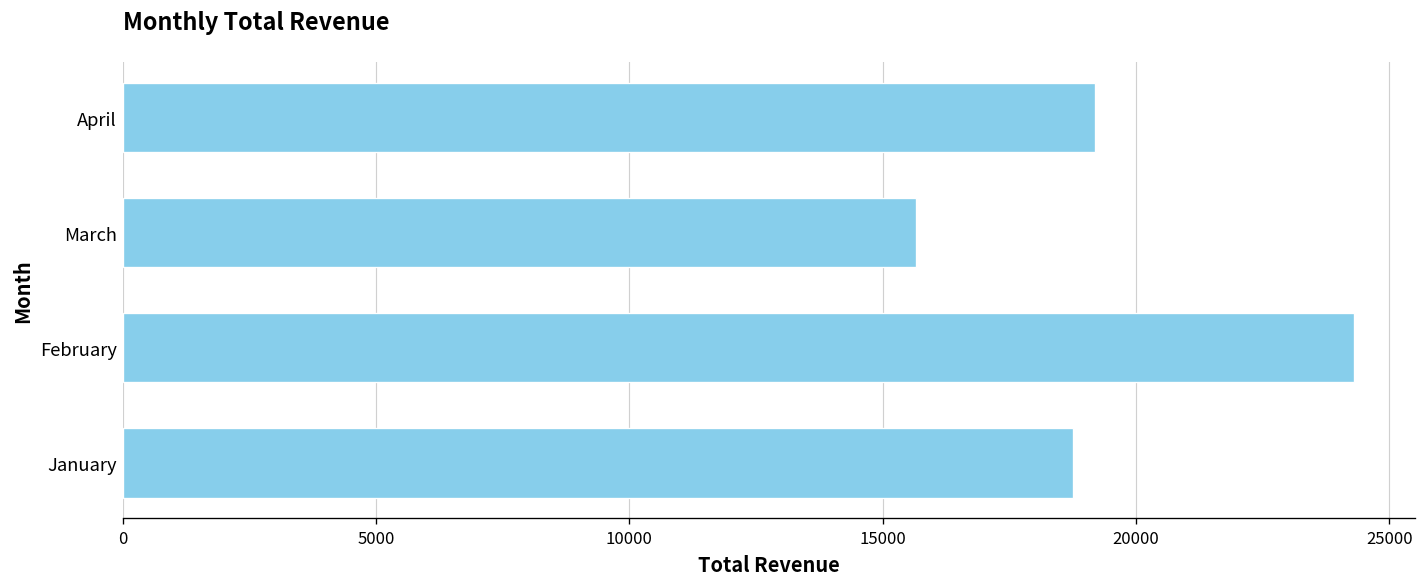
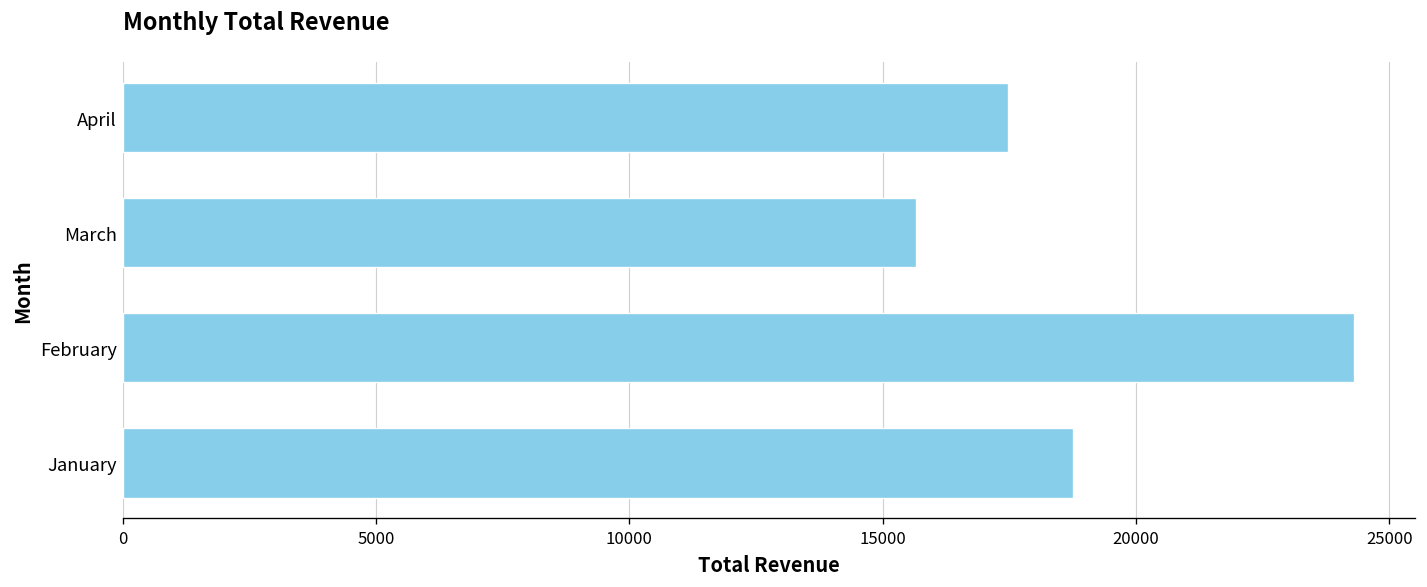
April: 19200 -> 17500
